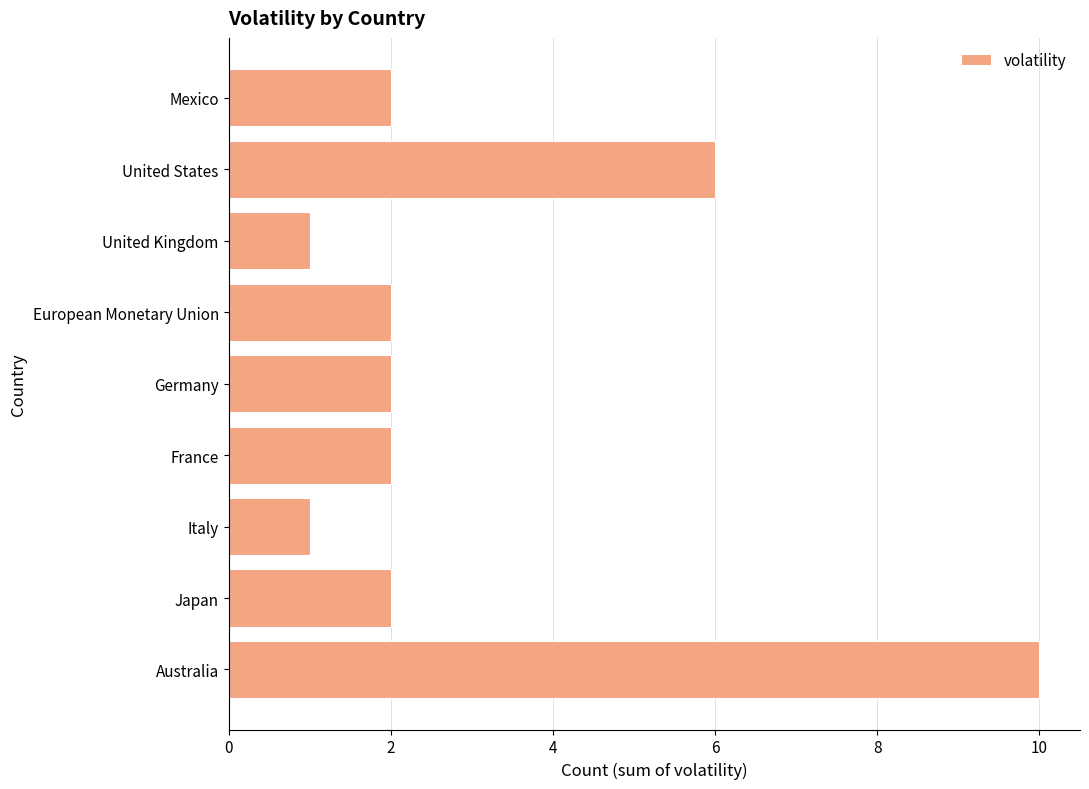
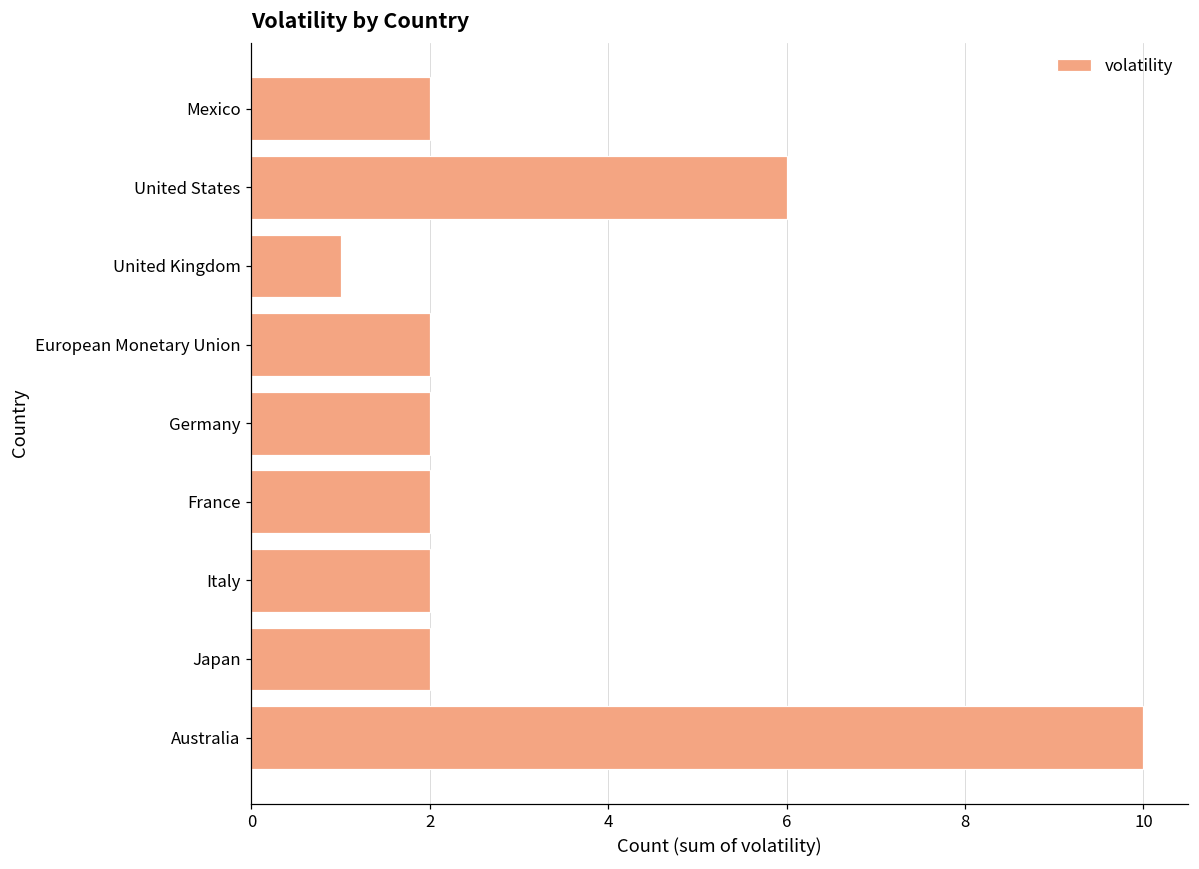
Italy: 1 -> 2
